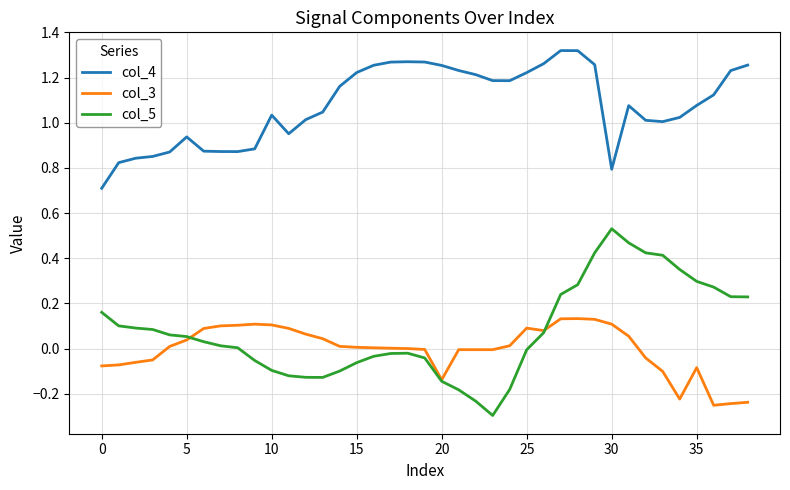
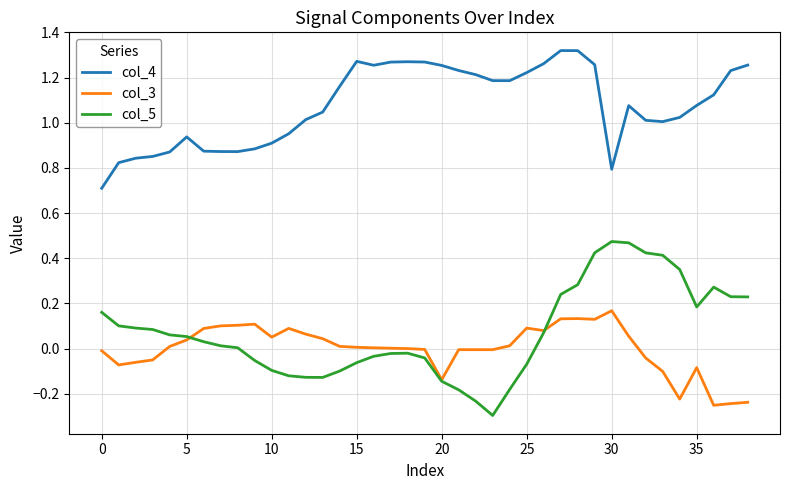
col_3, 0: -0.08 -> -0.01
col_4, 10: 1.03 -> 0.91
col_3, 10: 0.10 -> 0.05
col_4, 15: 1.22 -> 1.27
col_5, 25: -0.01 -> -0.07
col_3, 30: 0.11 -> 0.17
col_5, 30: 0.53 -> 0.47
col_5, 35: 0.30 -> 0.18
